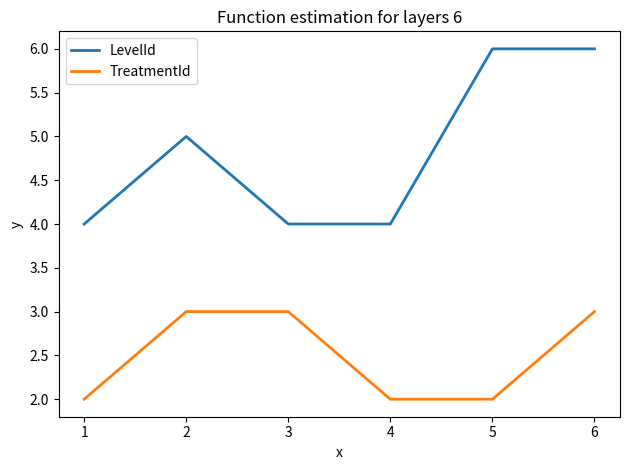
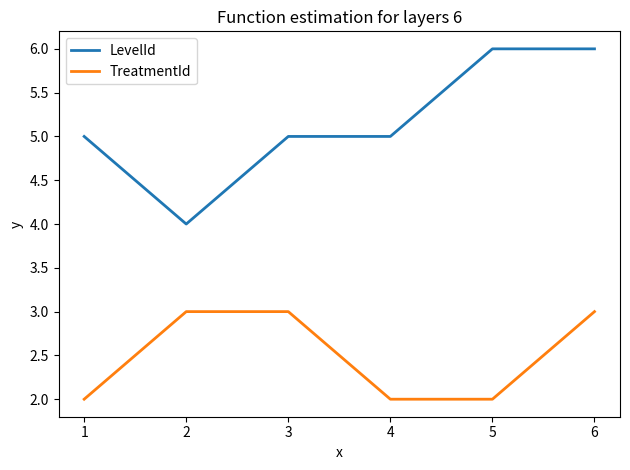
LevelId, 1: 4 -> 5
LevelId, 2: 5 -> 4
LevelId, 3: 4 -> 5
LevelId, 4: 4 -> 5
